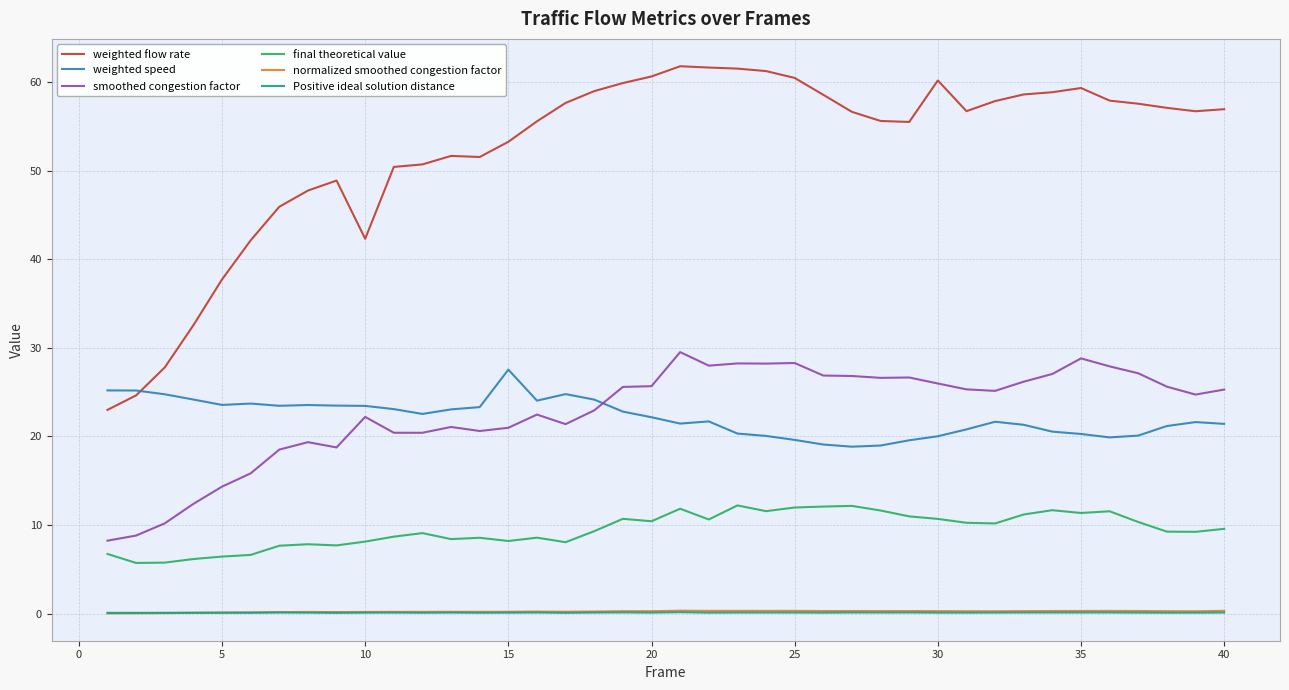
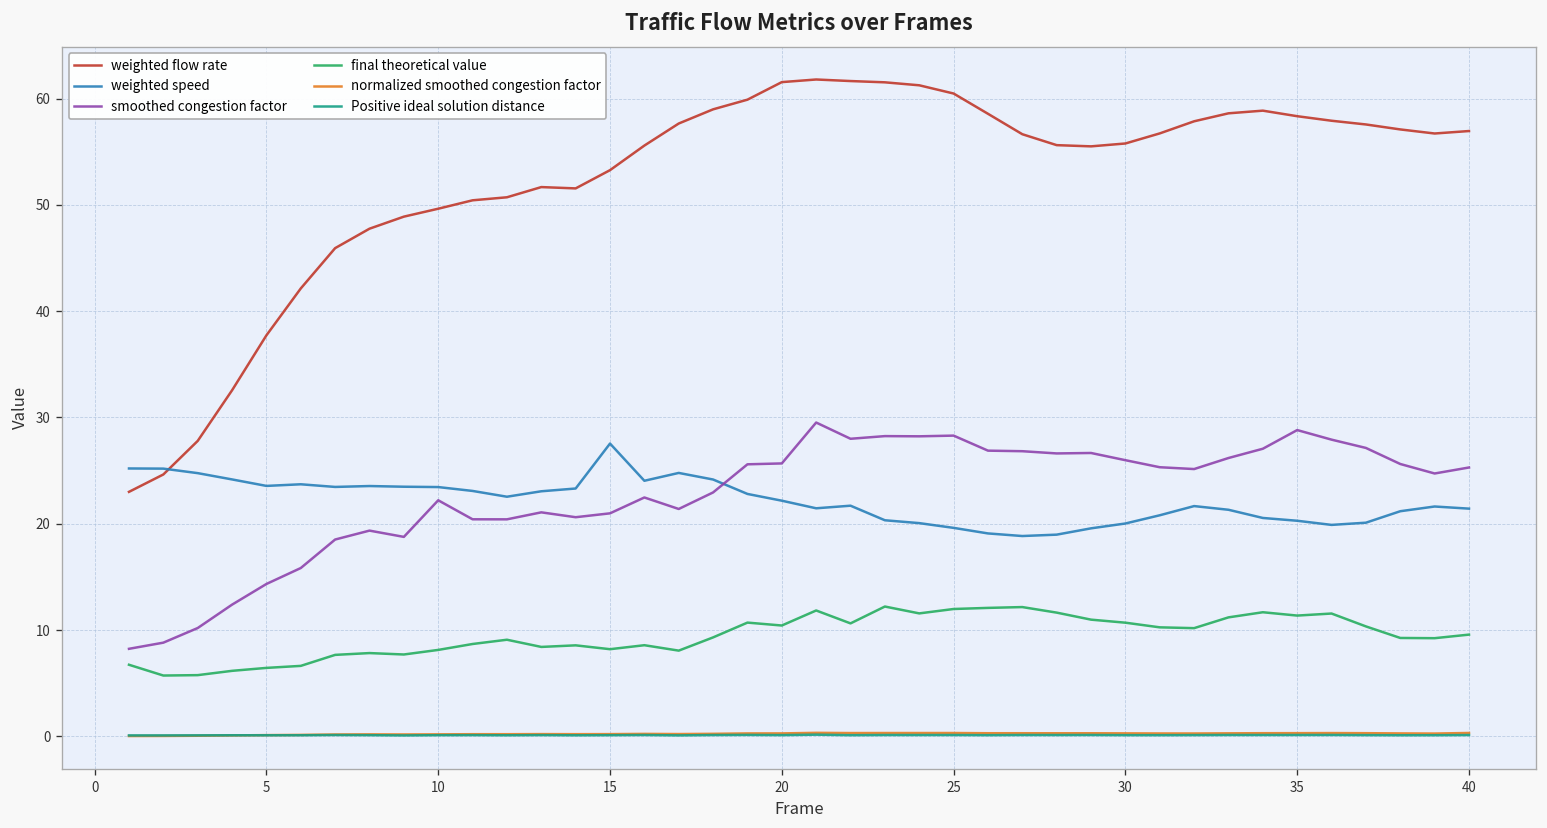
weighted flow rate, 10: 42 -> 50
weighted flow rate, 20: 61 -> 62
weighted flow rate, 30: 60 -> 56
weighted flow rate, 35: 59 -> 58
